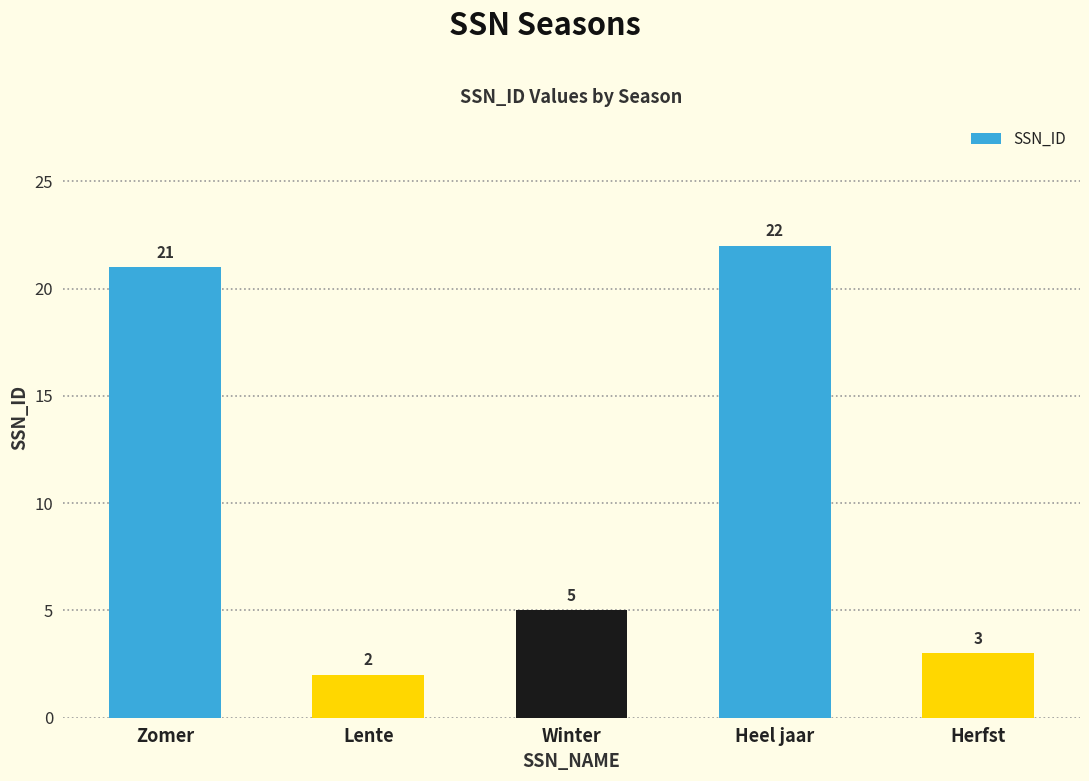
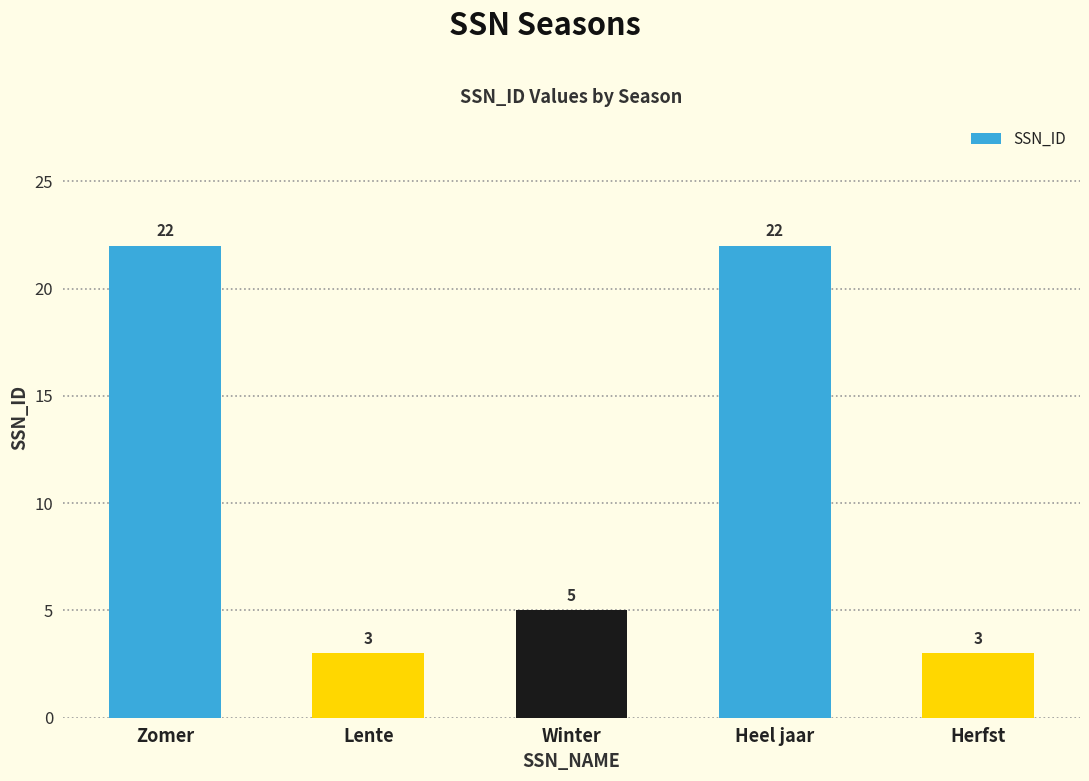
Zomer: 21 -> 22
Lente: 2 -> 3
